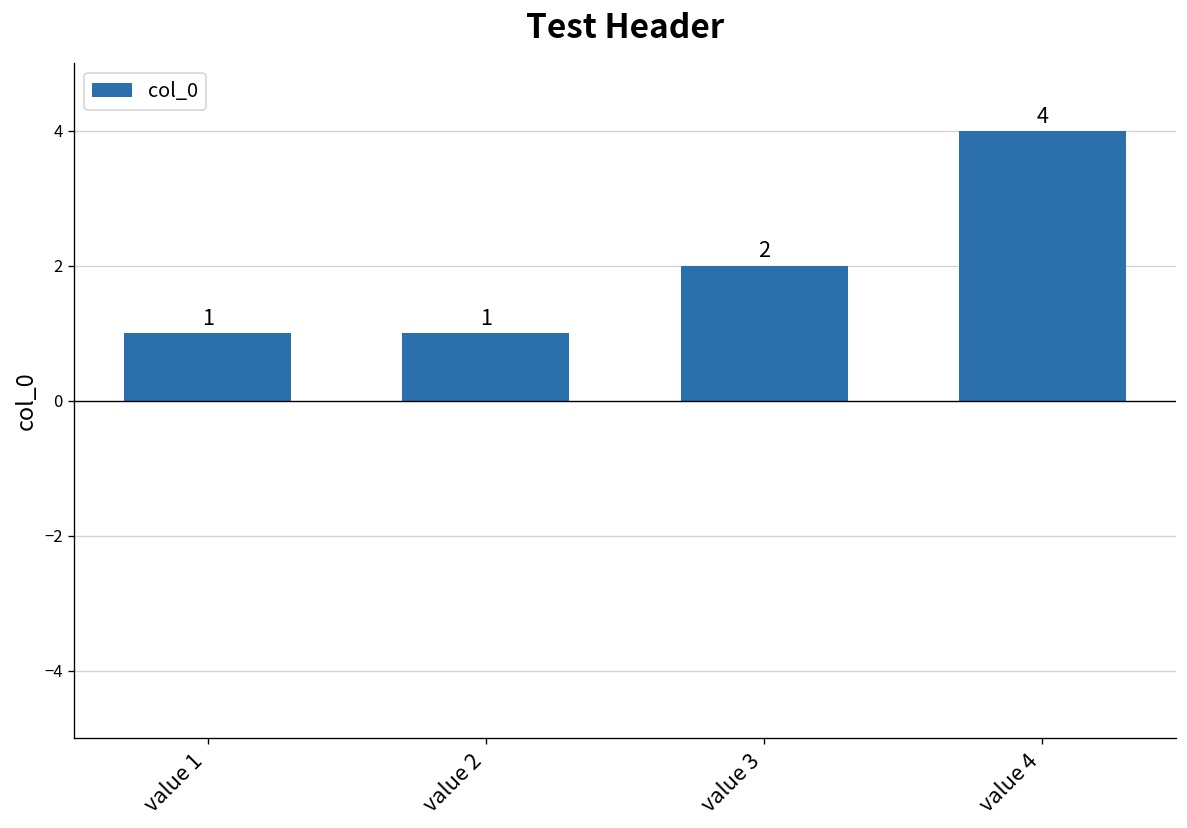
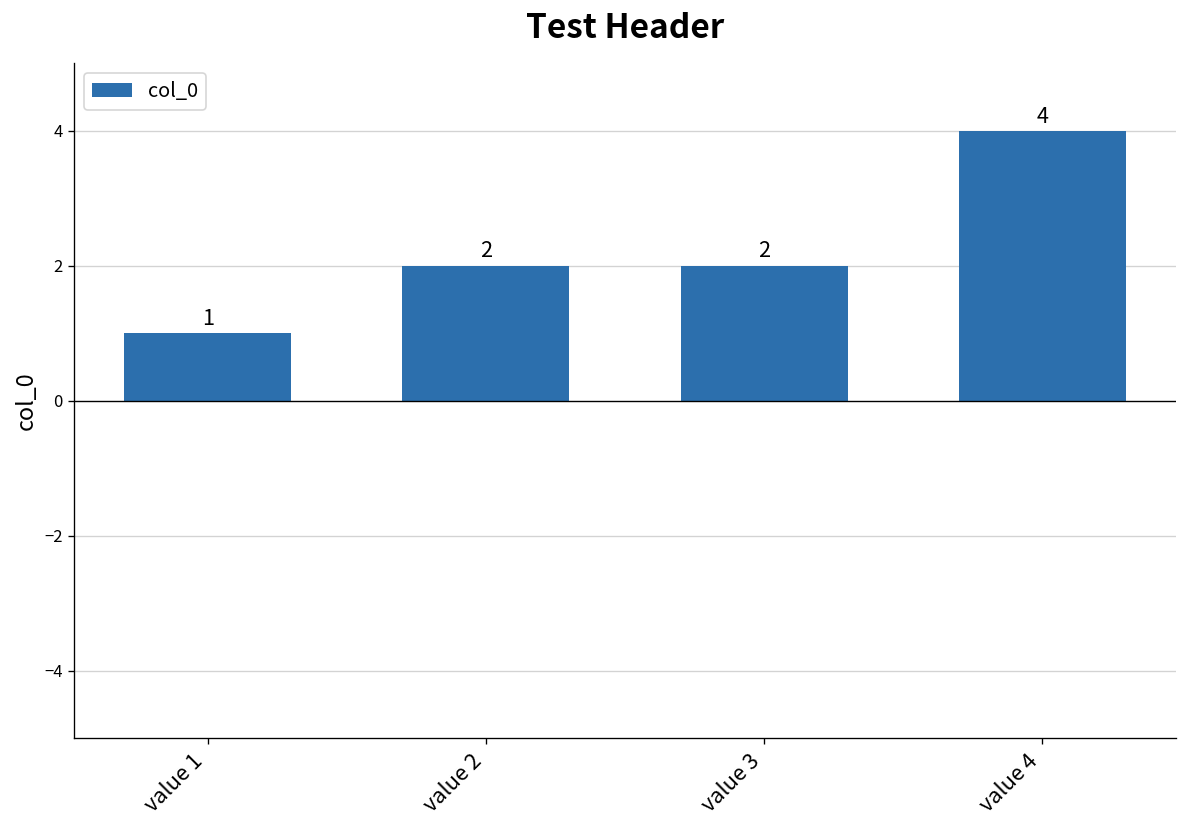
value 2: 1 -> 2
